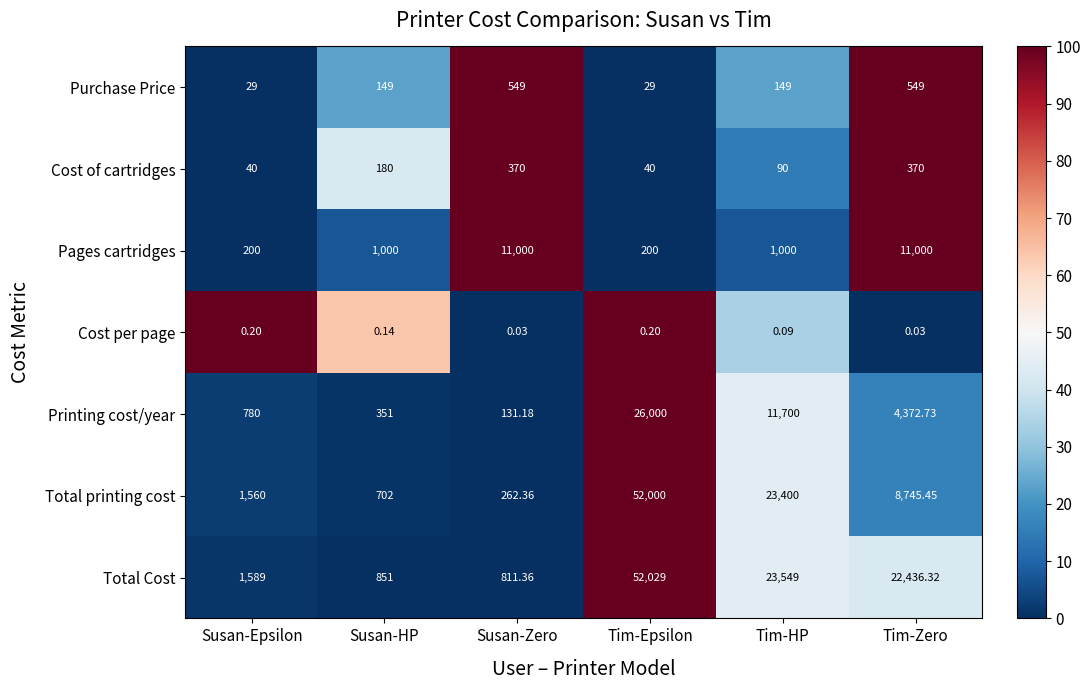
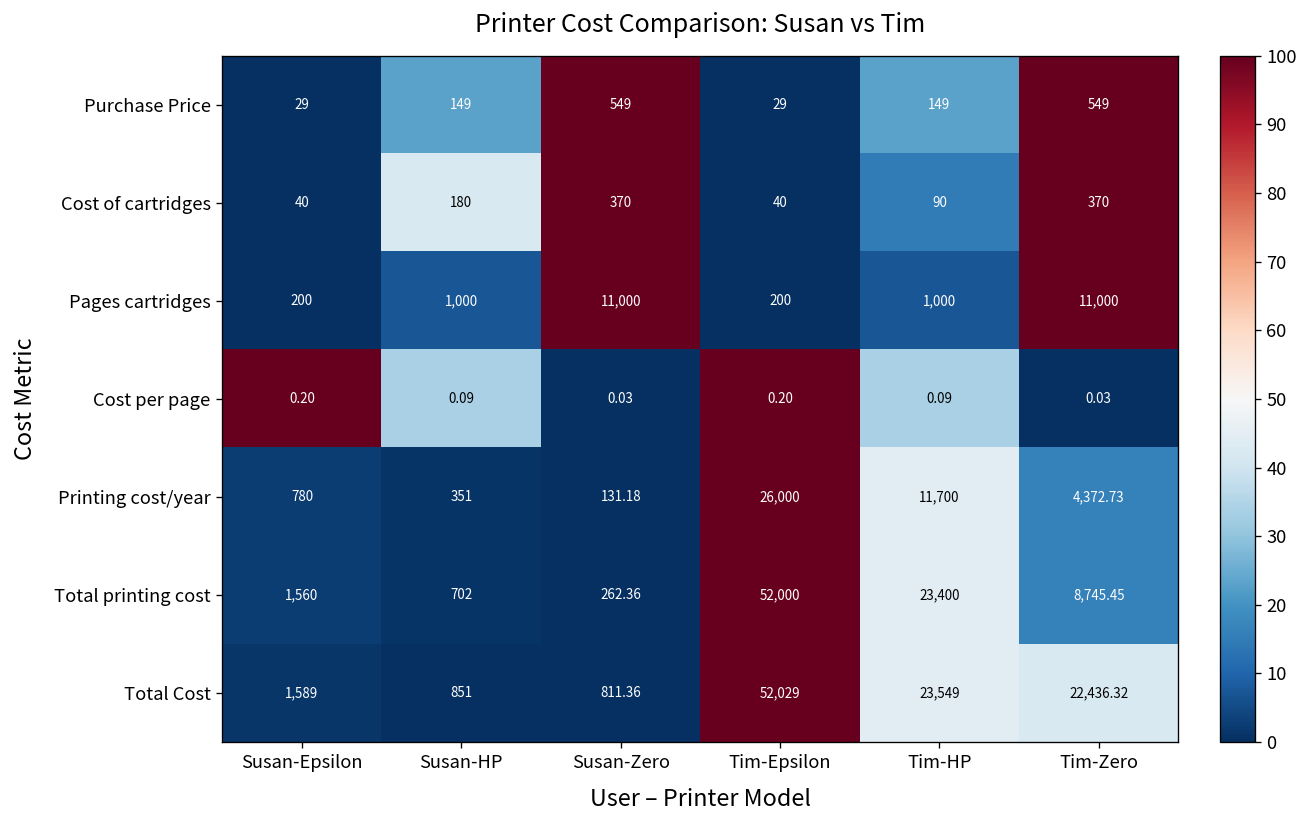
Cost per page, Susan-HP: 0.14 -> 0.09
